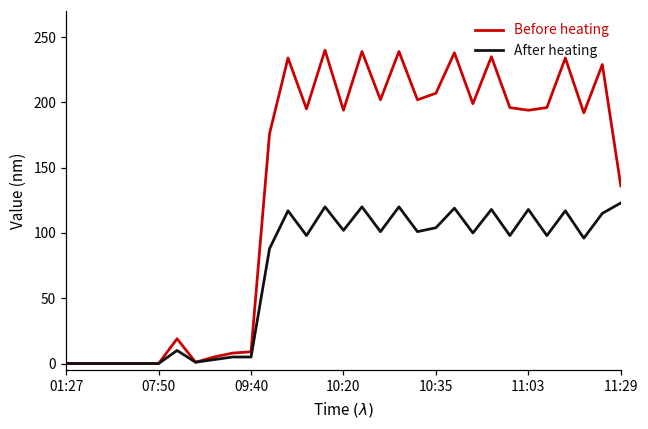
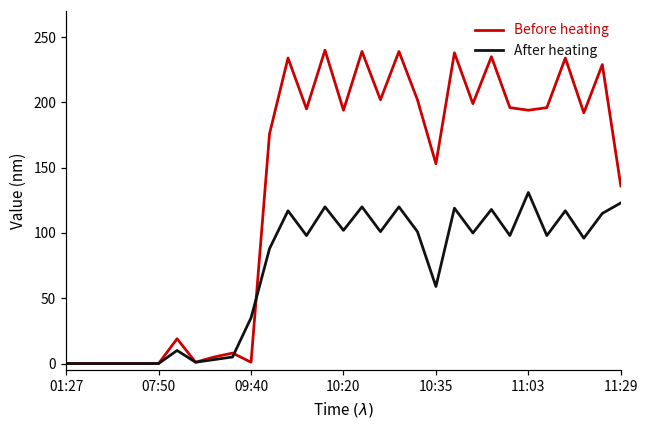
Before heating, 09:40: 9 -> 1
After heating, 09:40: 5 -> 35
Before heating, 10:35: 207 -> 153
After heating, 10:35: 104 -> 59
After heating, 11:03: 118 -> 131
